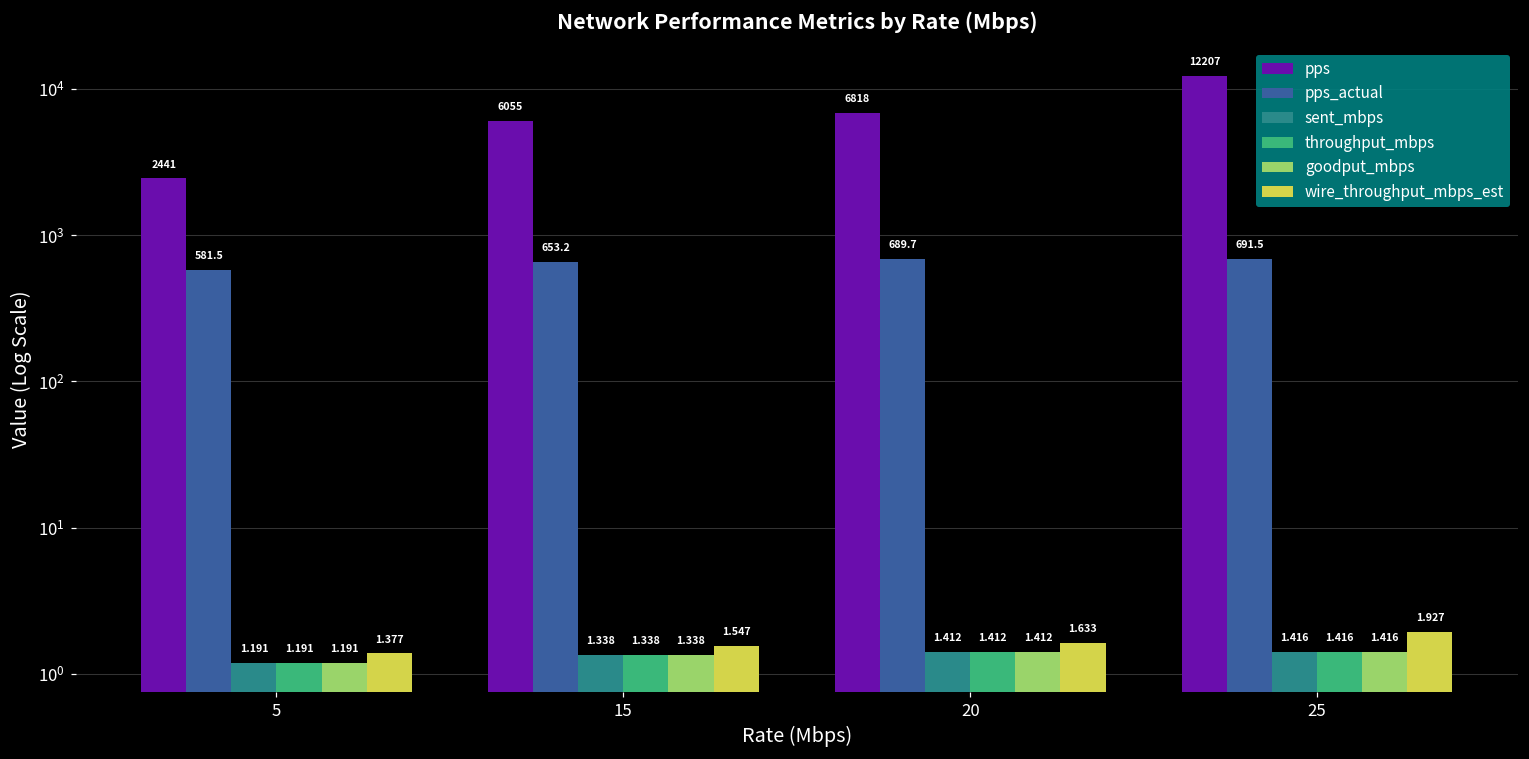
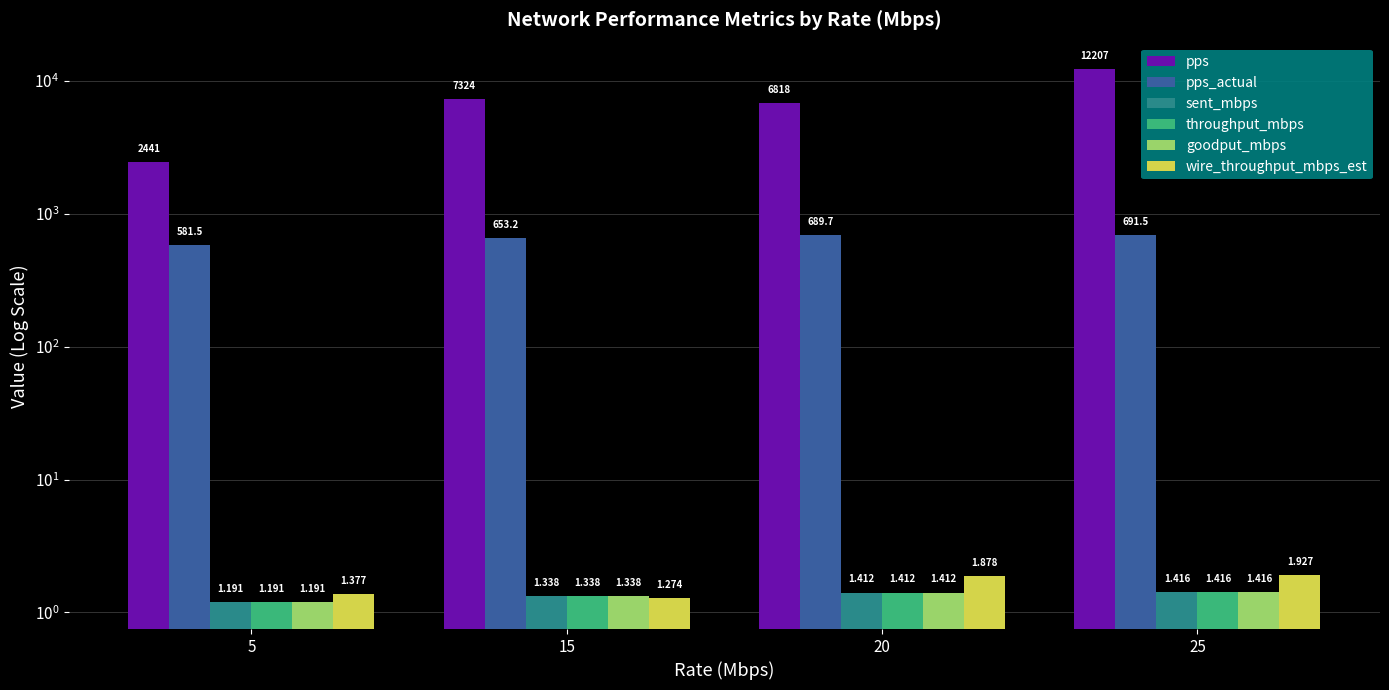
pps, 15: 6055 -> 7324
wire_throughput_mbps_est, 15: 1.547 -> 1.274
wire_throughput_mbps_est, 20: 1.633 -> 1.878
